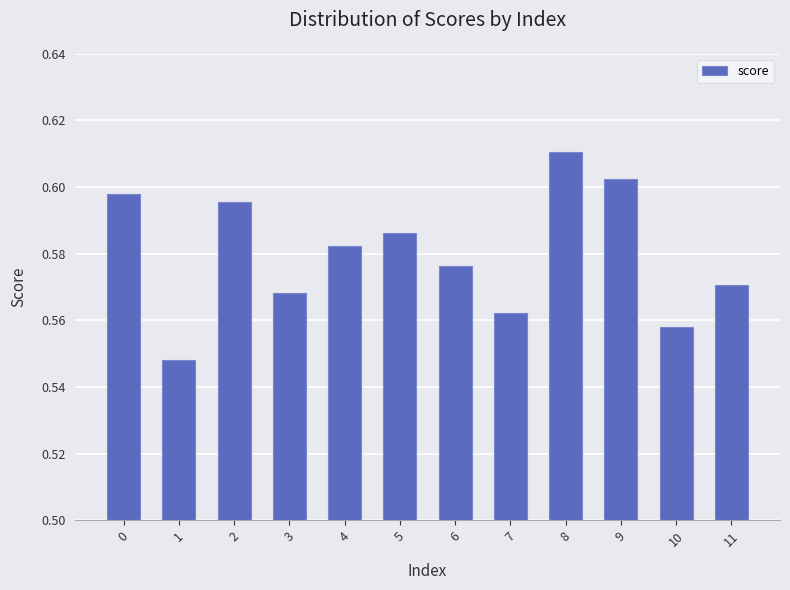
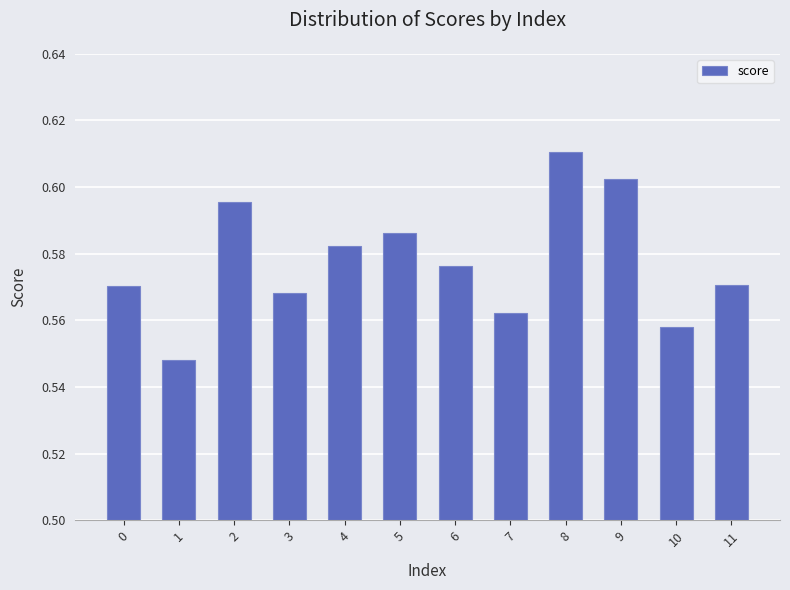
0: 0.598 -> 0.570
